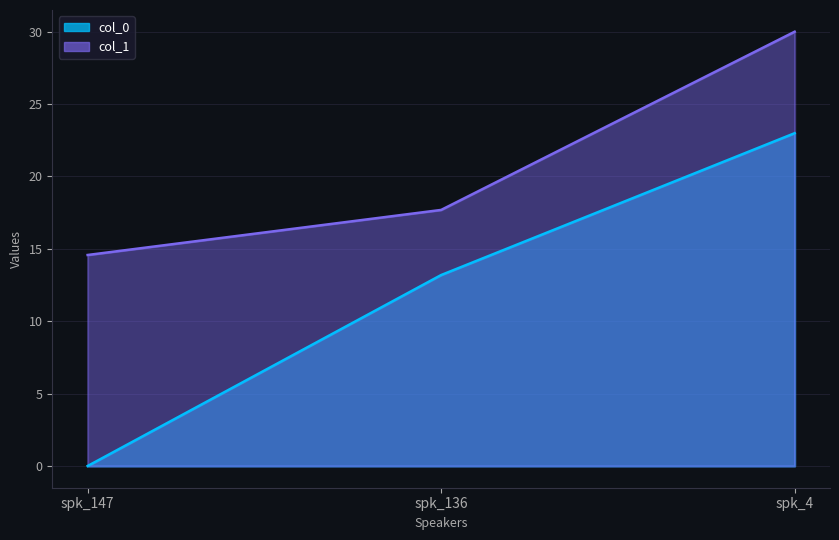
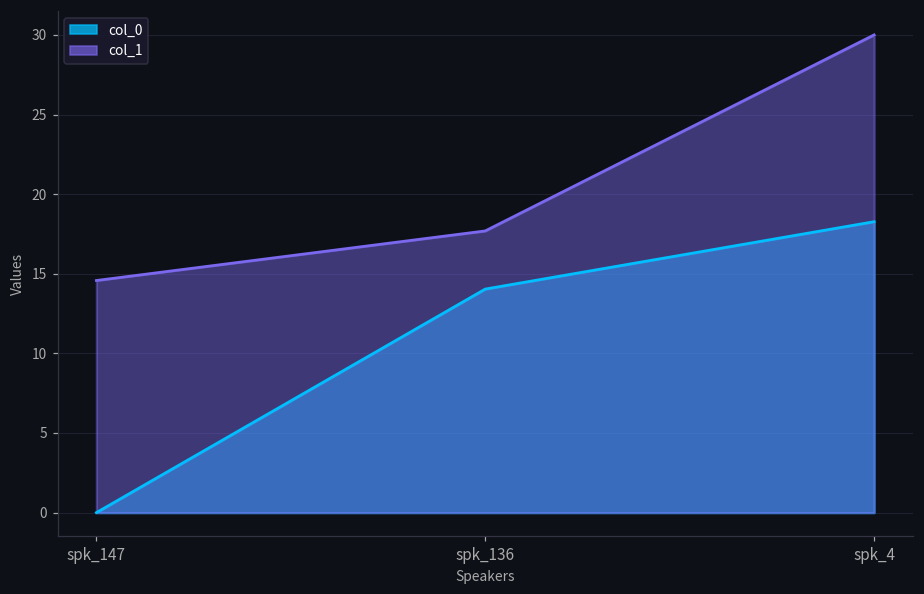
col_0, spk_136: 13.2 -> 14.0
col_0, spk_4: 23.0 -> 18.3
